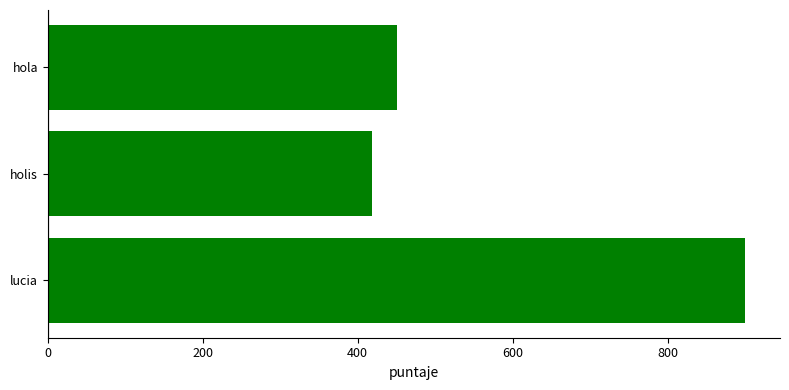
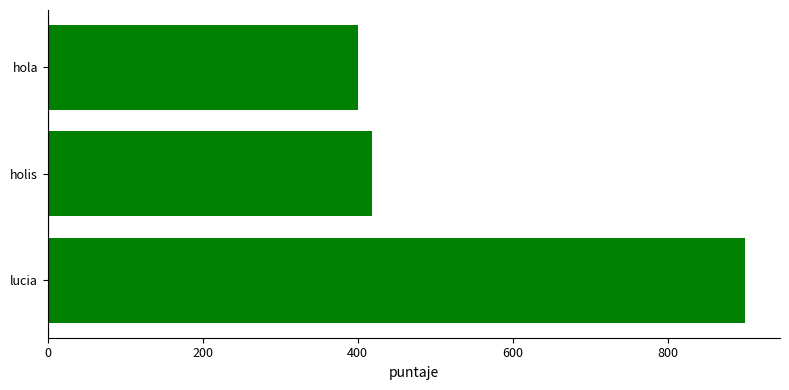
hola: 450 -> 400
